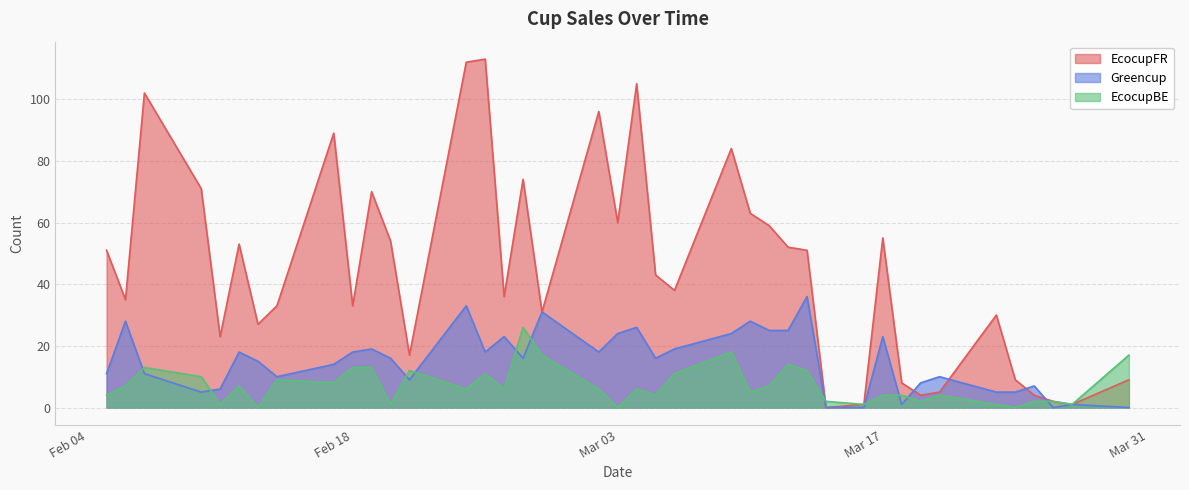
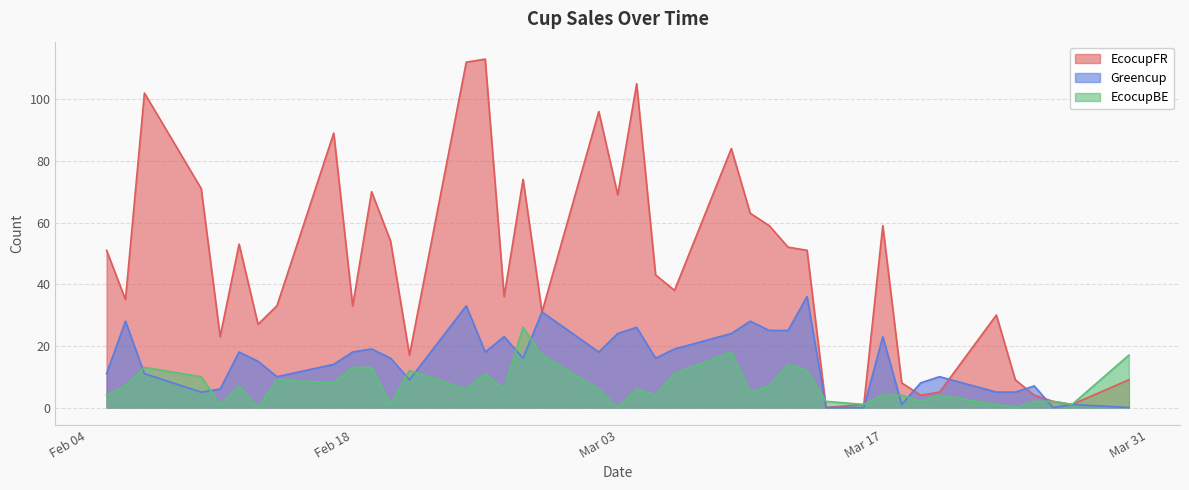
EcocupFR, Mar 03: 60 -> 69
EcocupFR, Mar 17: 55 -> 59
